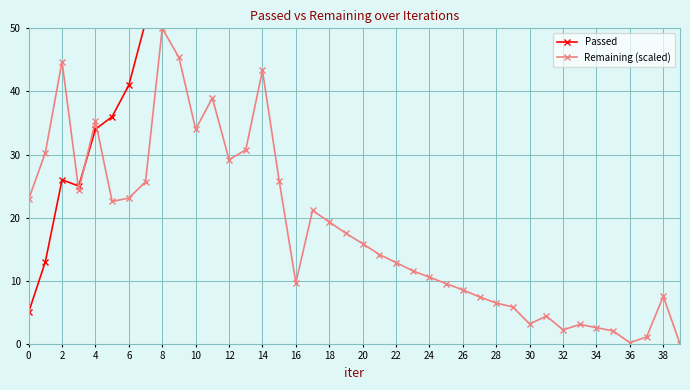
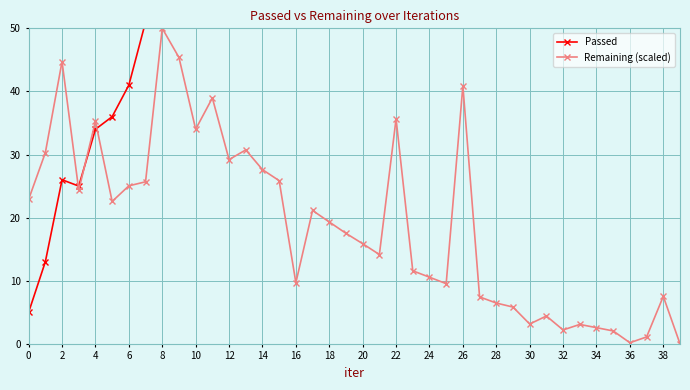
Remaining (scaled), 6: 23 -> 25
Remaining (scaled), 14: 43 -> 28
Remaining (scaled), 22: 13 -> 36
Remaining (scaled), 26: 9 -> 41
